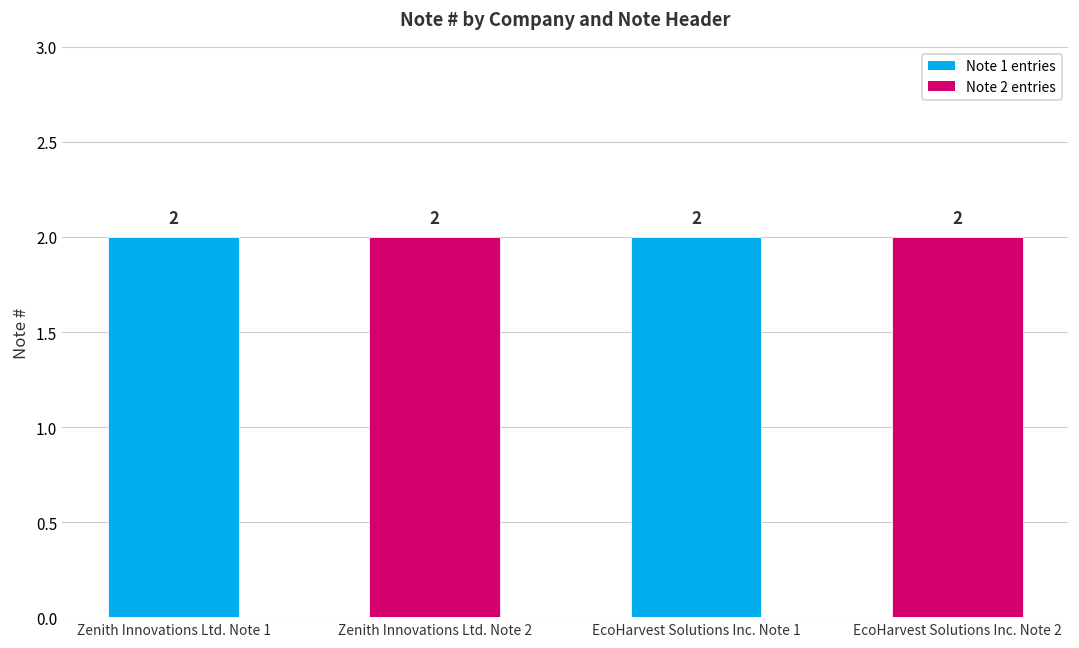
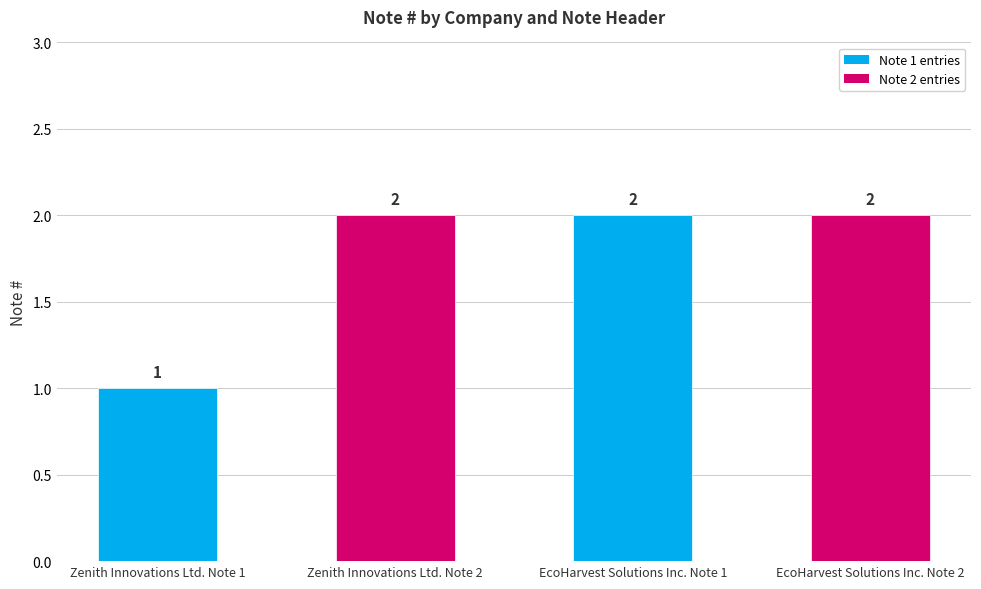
Zenith Innovations Ltd. Note 1: 2 -> 1
